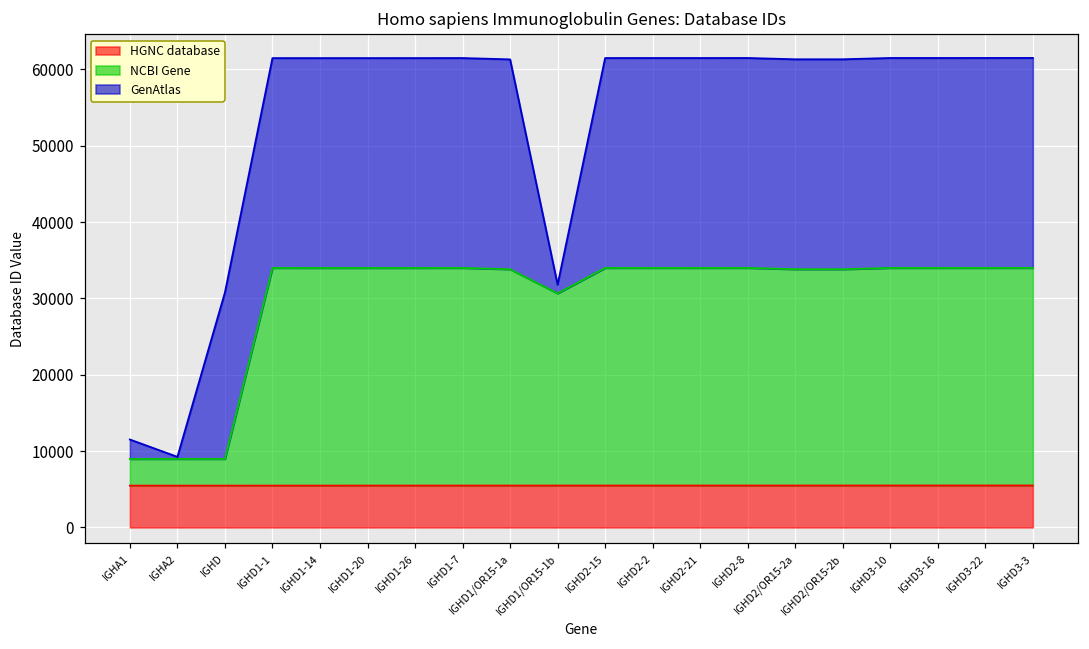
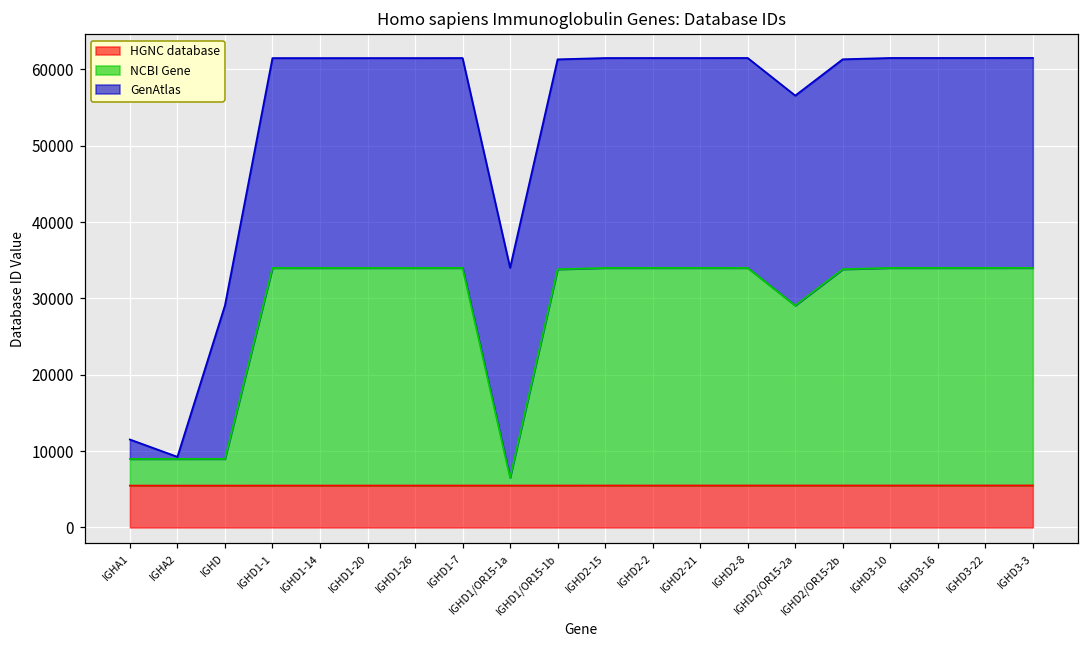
GenAtlas, IGHD: 22000 -> 20000
NCBI Gene, IGHD1/OR15-1a: 28000 -> 1000
NCBI Gene, IGHD1/OR15-1b: 25000 -> 28000
GenAtlas, IGHD1/OR15-1b: 1000 -> 27000
NCBI Gene, IGHD2/OR15-2a: 28000 -> 24000
